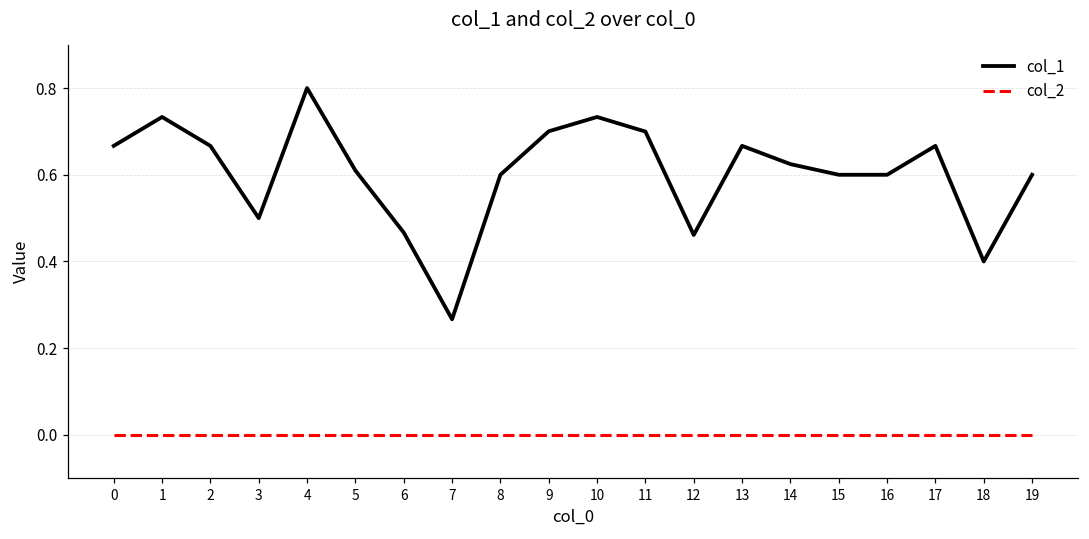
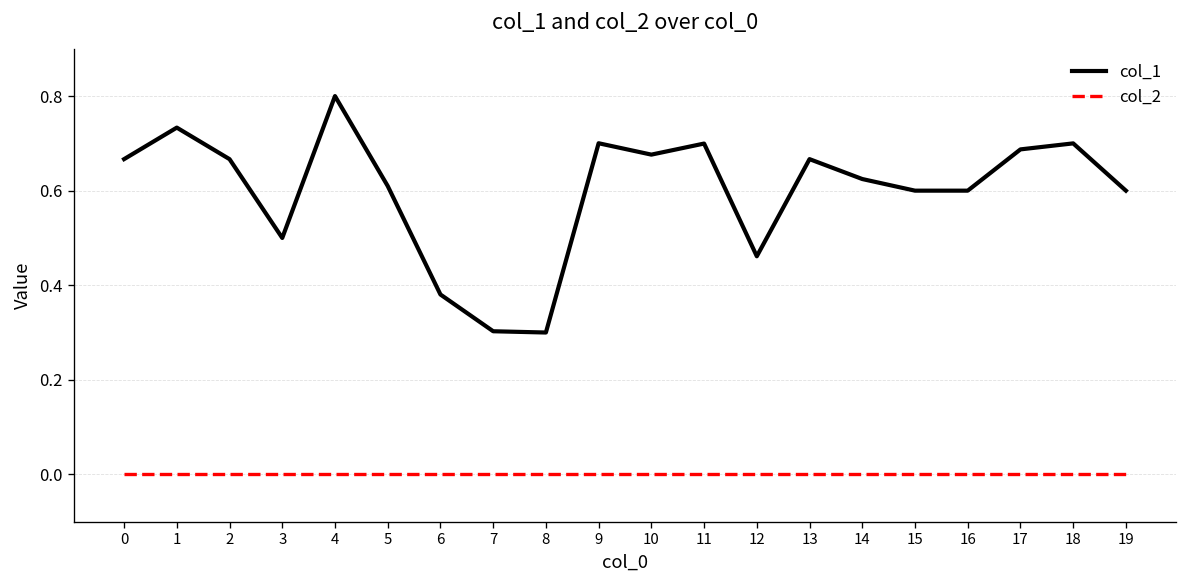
col_1, 6: 0.47 -> 0.38
col_1, 7: 0.27 -> 0.30
col_1, 8: 0.6 -> 0.3
col_1, 10: 0.73 -> 0.68
col_1, 17: 0.67 -> 0.69
col_1, 18: 0.4 -> 0.7
